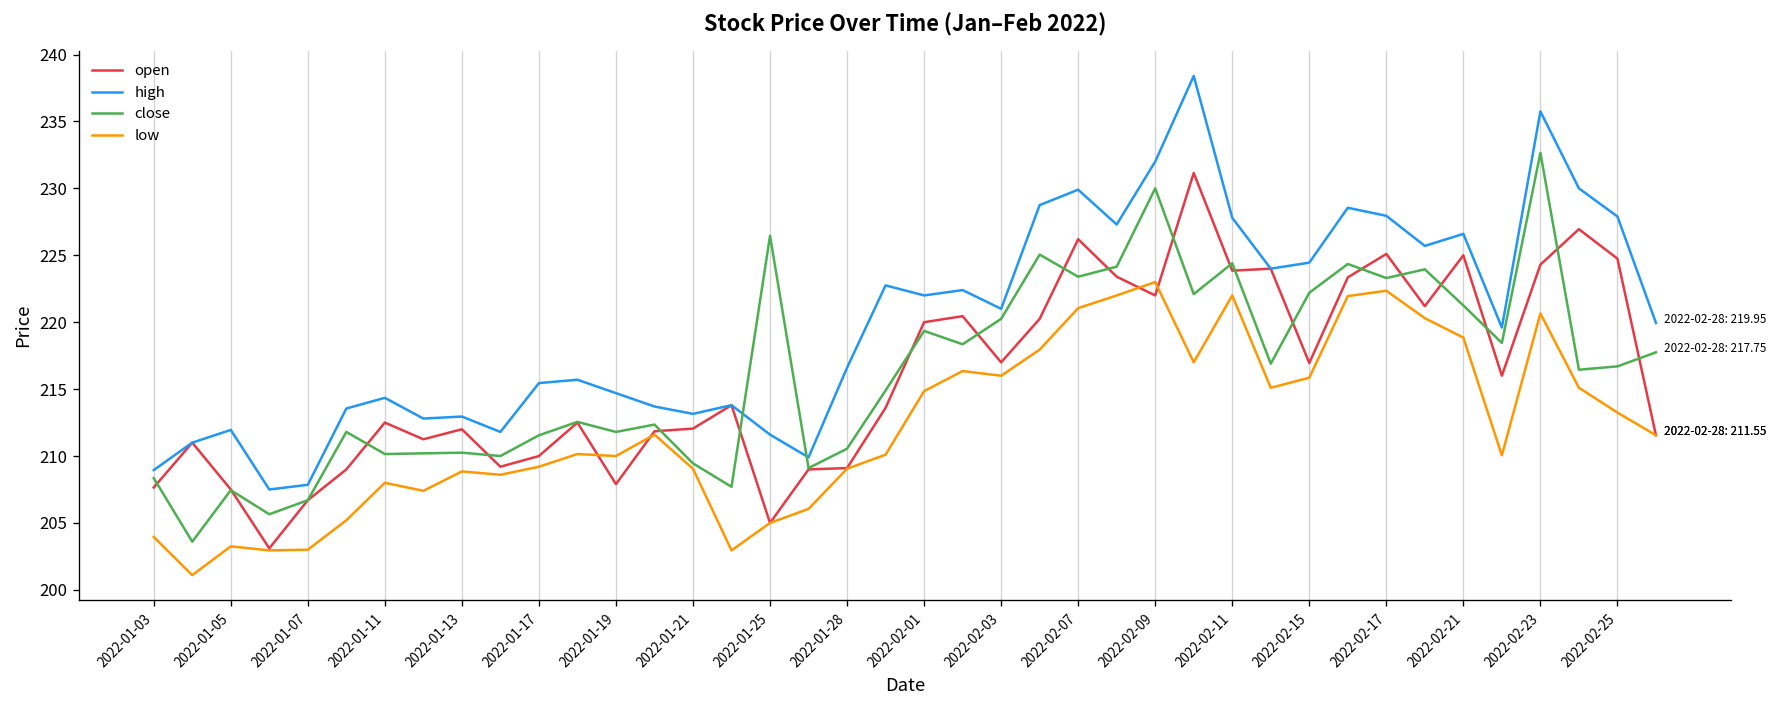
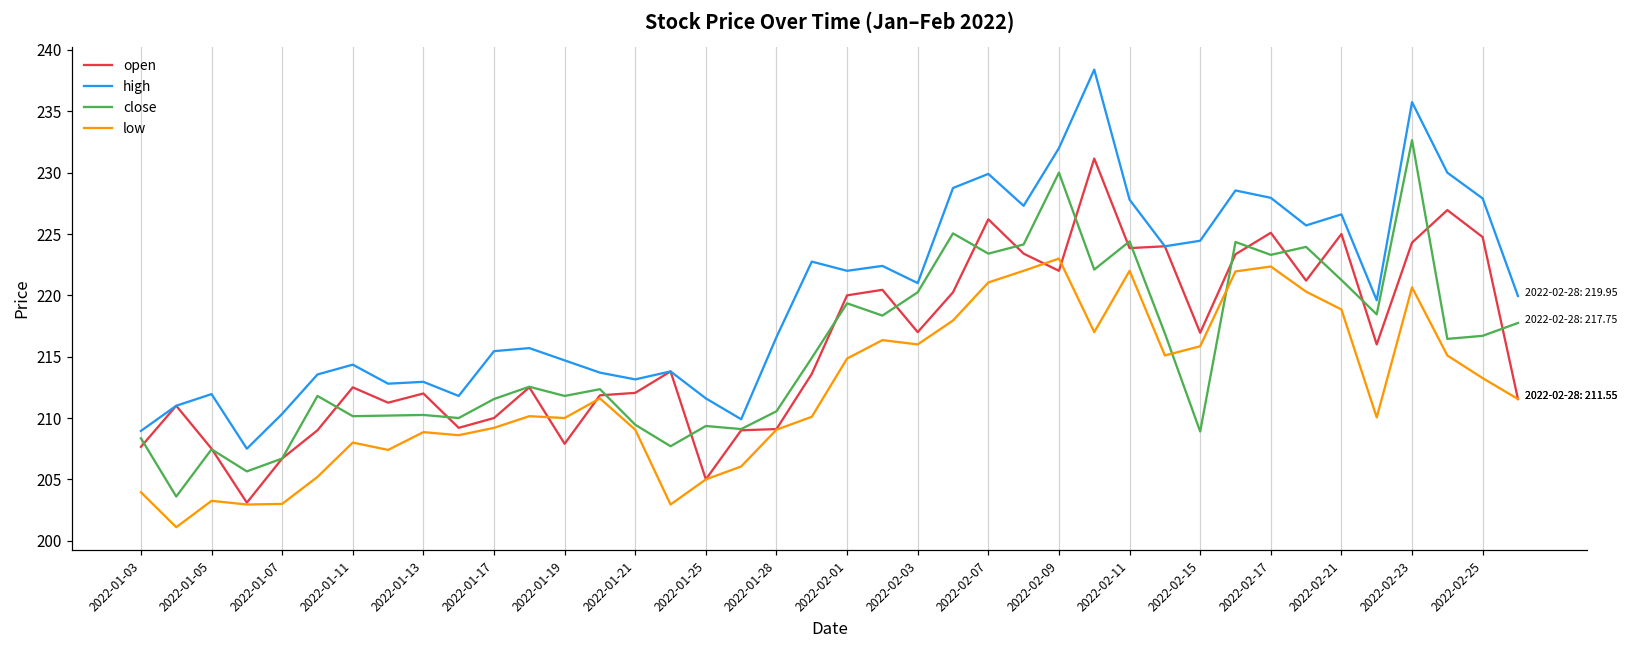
high, 2022-01-07: 207.9 -> 210.3
close, 2022-01-25: 226.5 -> 209.4
close, 2022-02-15: 222.2 -> 208.9
